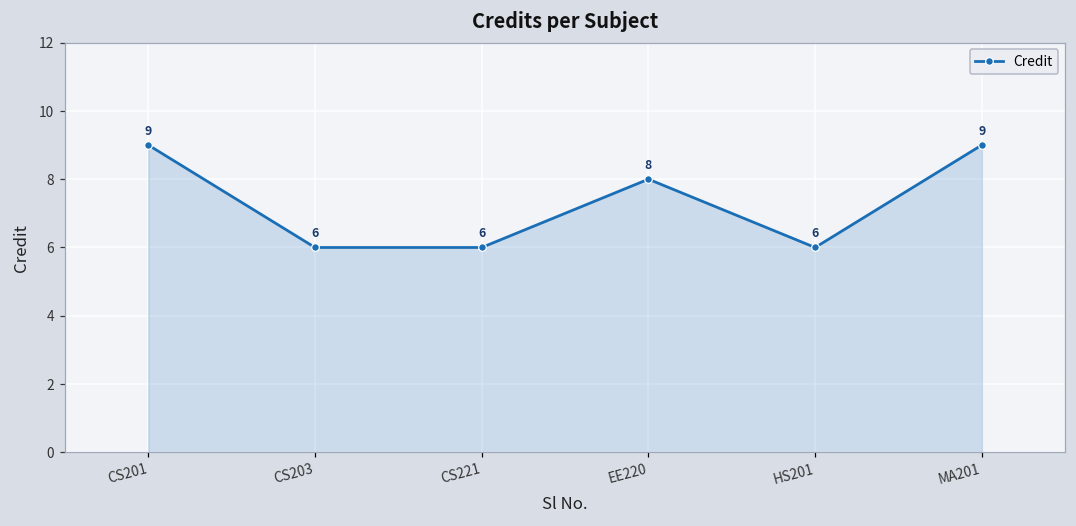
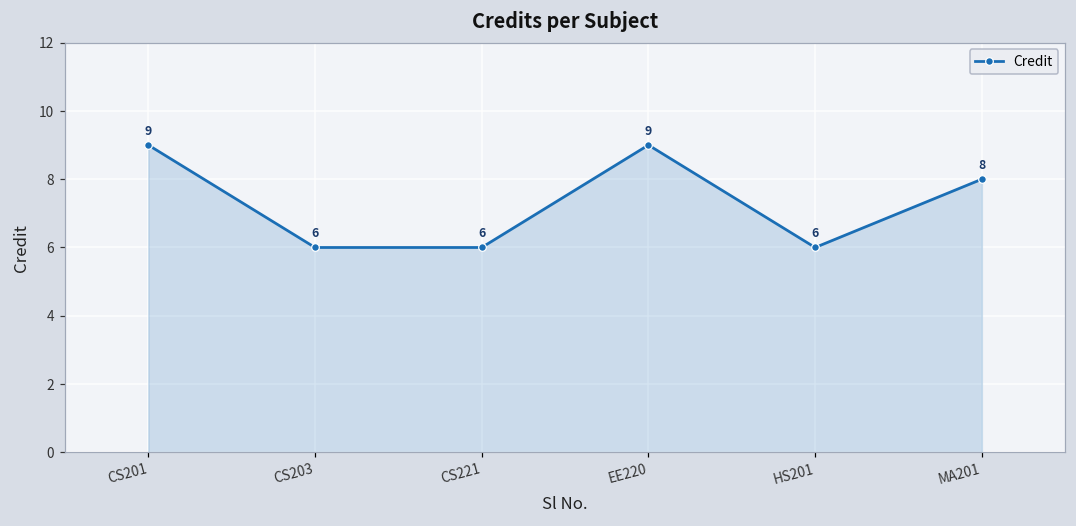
EE220: 8 -> 9
MA201: 9 -> 8
